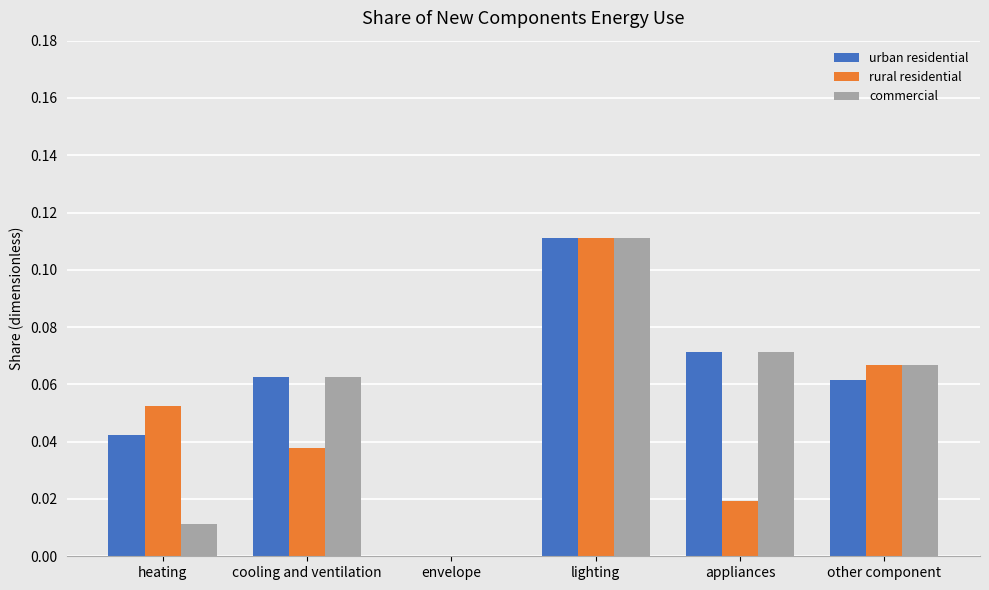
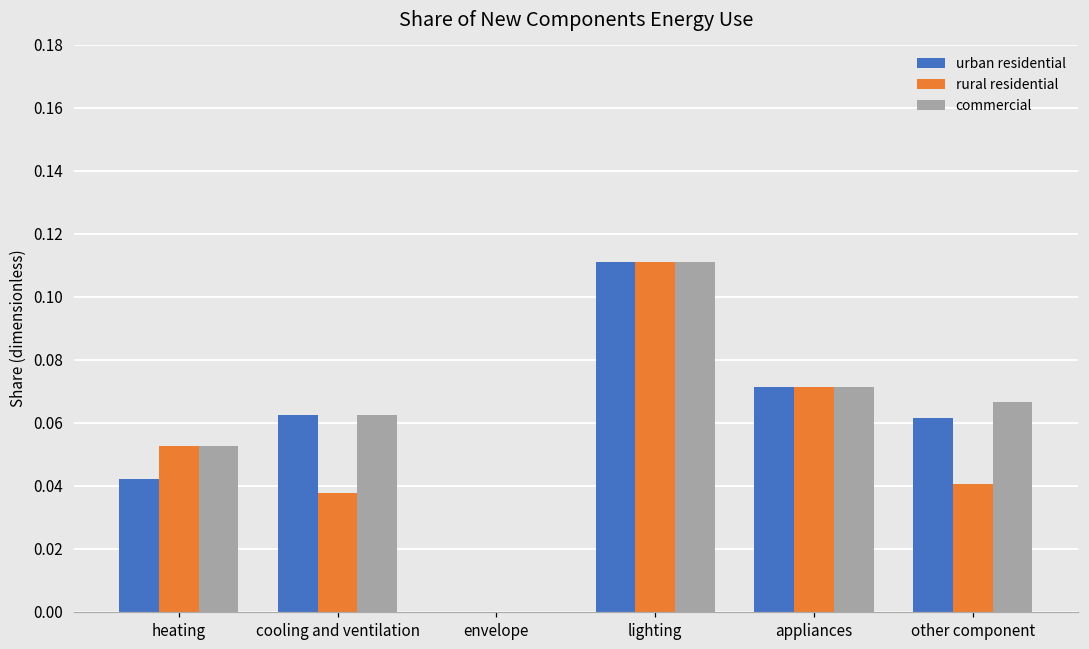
commercial, heating: 0.011 -> 0.053
rural residential, appliances: 0.019 -> 0.071
rural residential, other component: 0.067 -> 0.040
